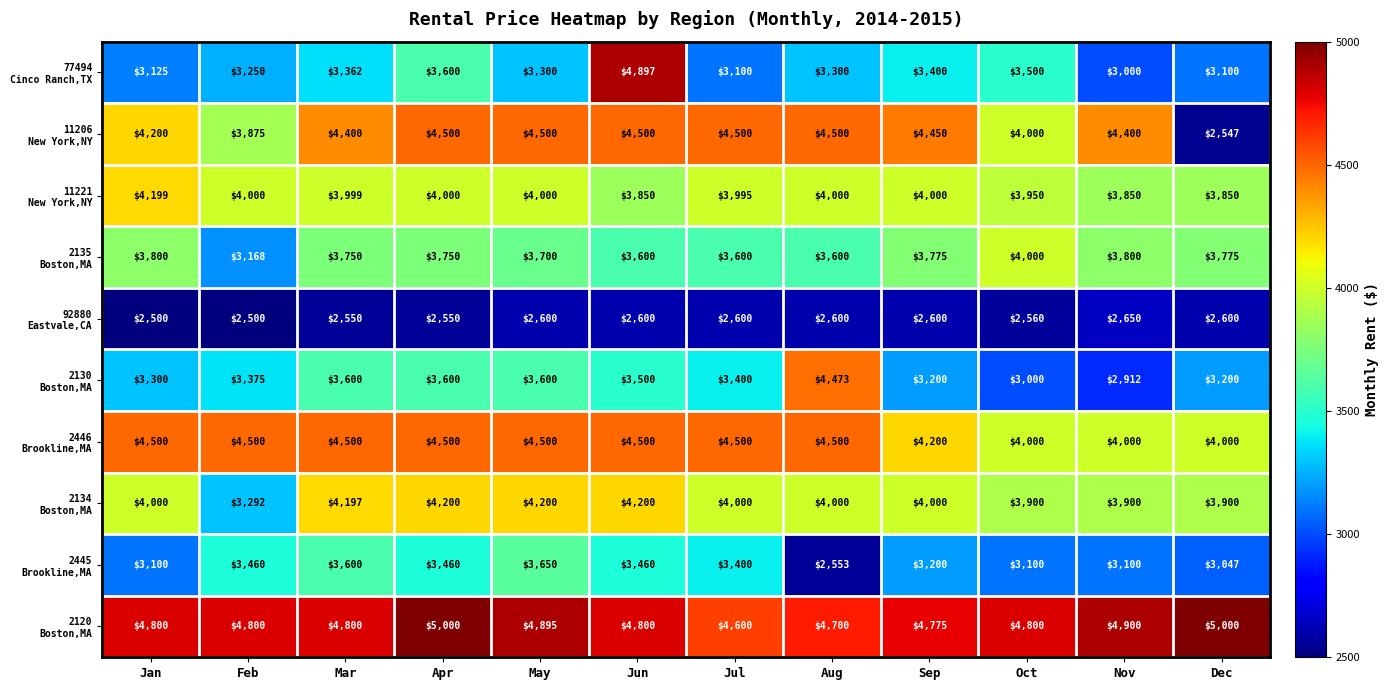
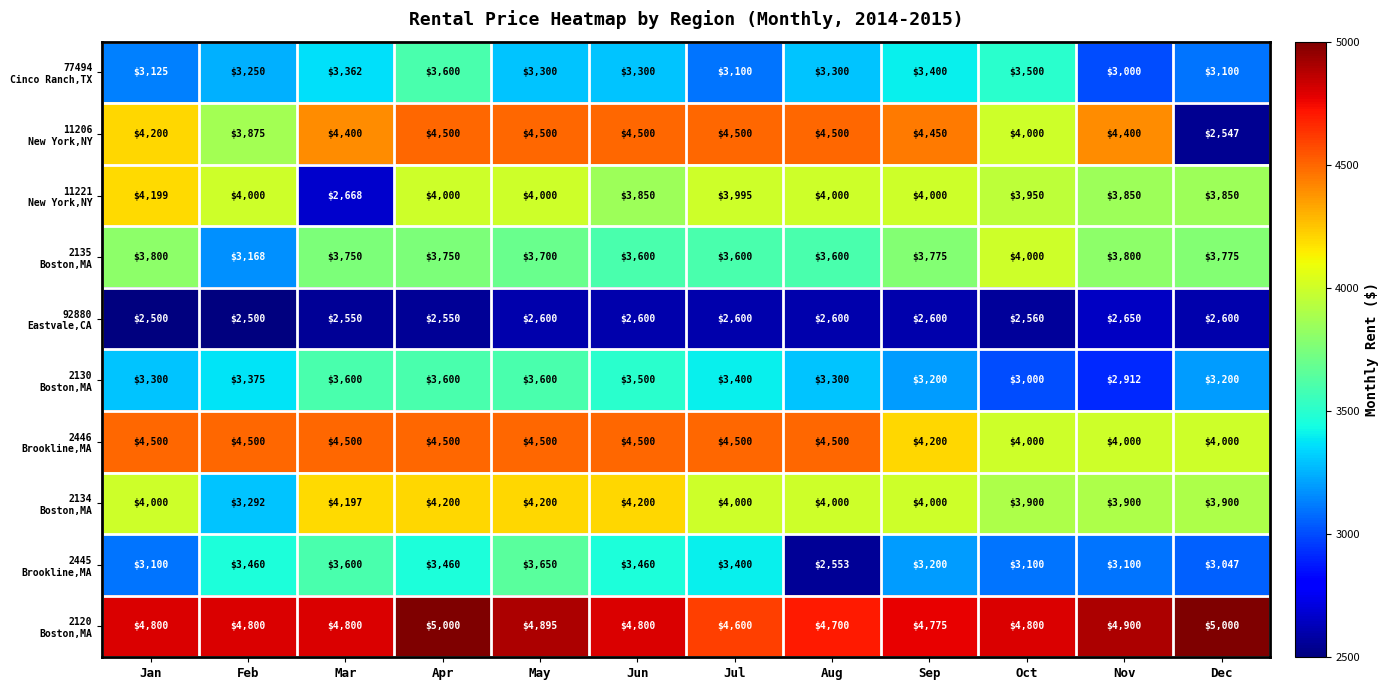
77494 Cinco Ranch,TX, Jun: $4,897 -> $3,300
11221 New York,NY, Mar: $3,999 -> $2,668
2130 Boston,MA, Aug: $4,473 -> $3,300
